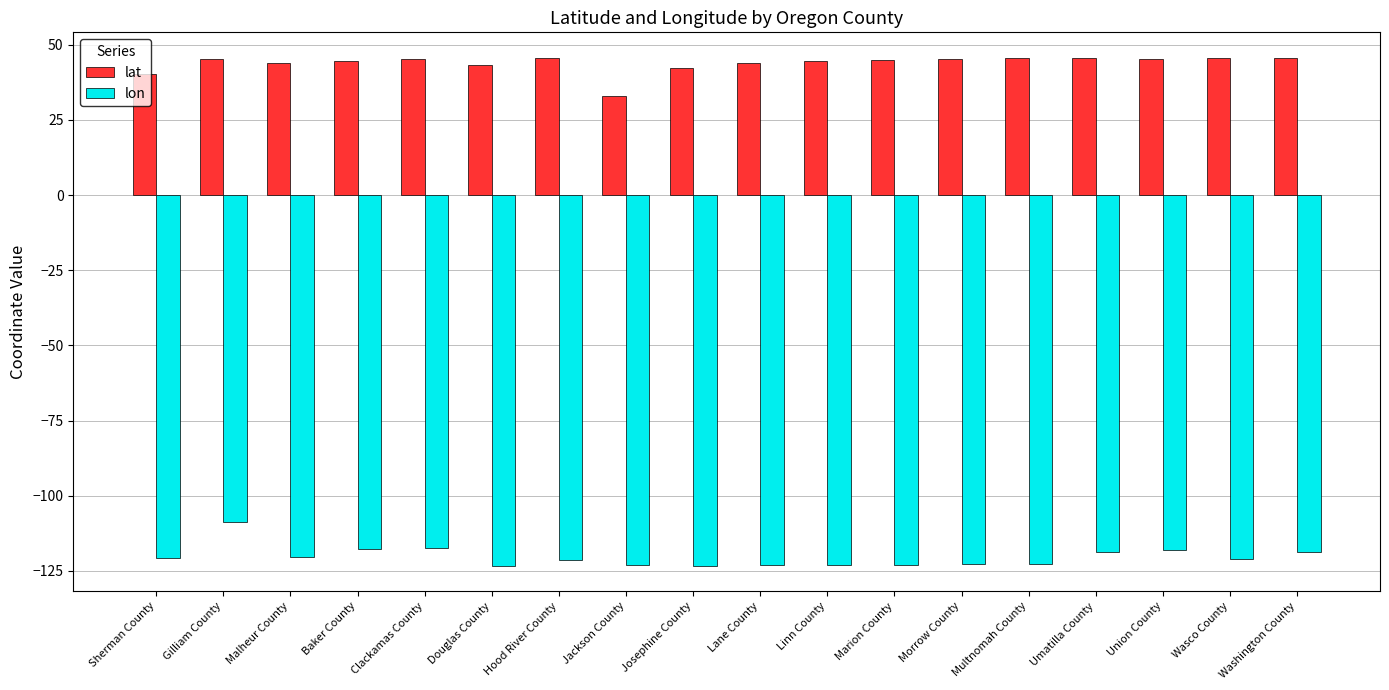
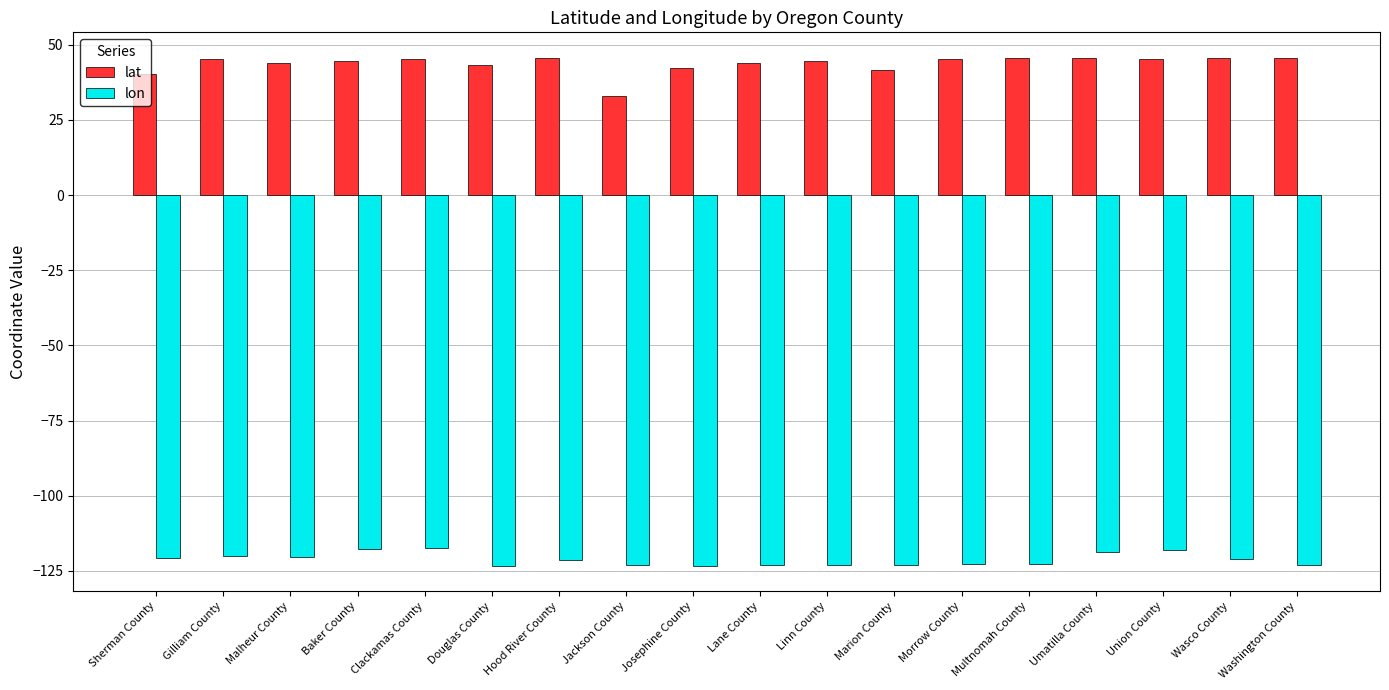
lon, Gilliam County: -109 -> -120
lat, Marion County: 45 -> 42
lon, Washington County: -119 -> -123
